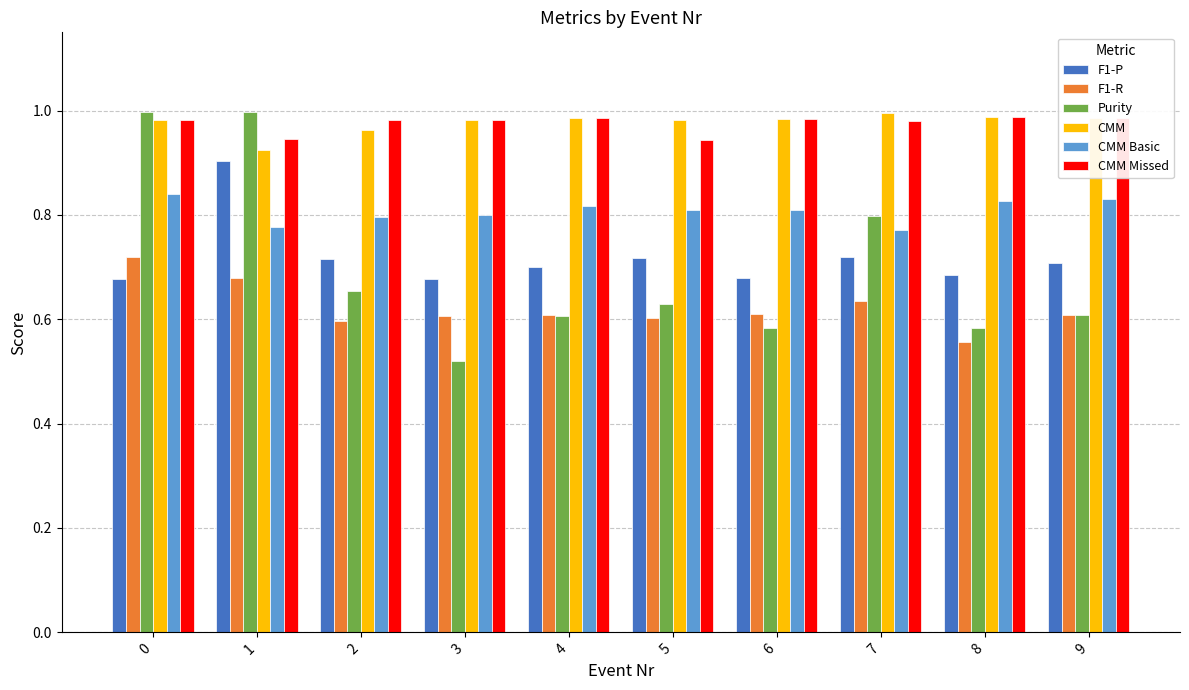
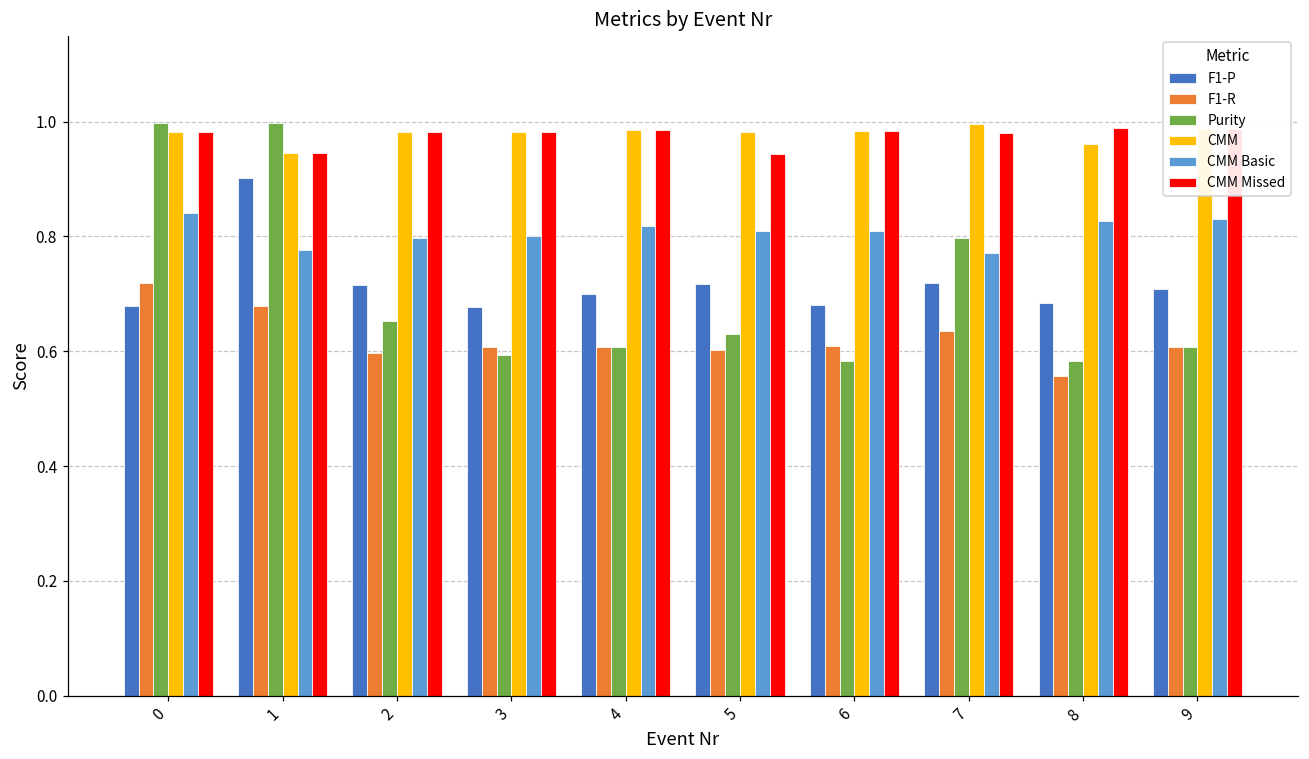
CMM, 1: 0.92 -> 0.94
CMM, 2: 0.96 -> 0.98
Purity, 3: 0.52 -> 0.59
CMM, 8: 0.99 -> 0.96
